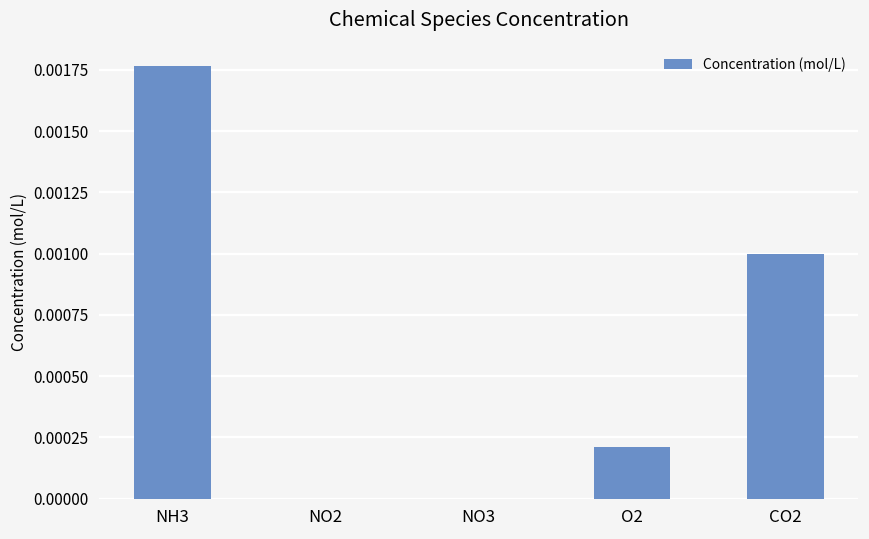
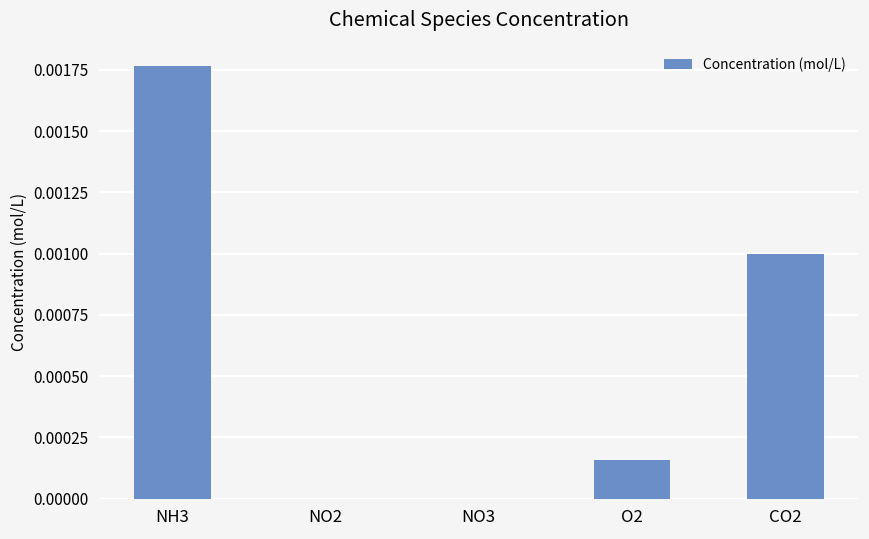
O2: 0.00021 -> 0.00016
